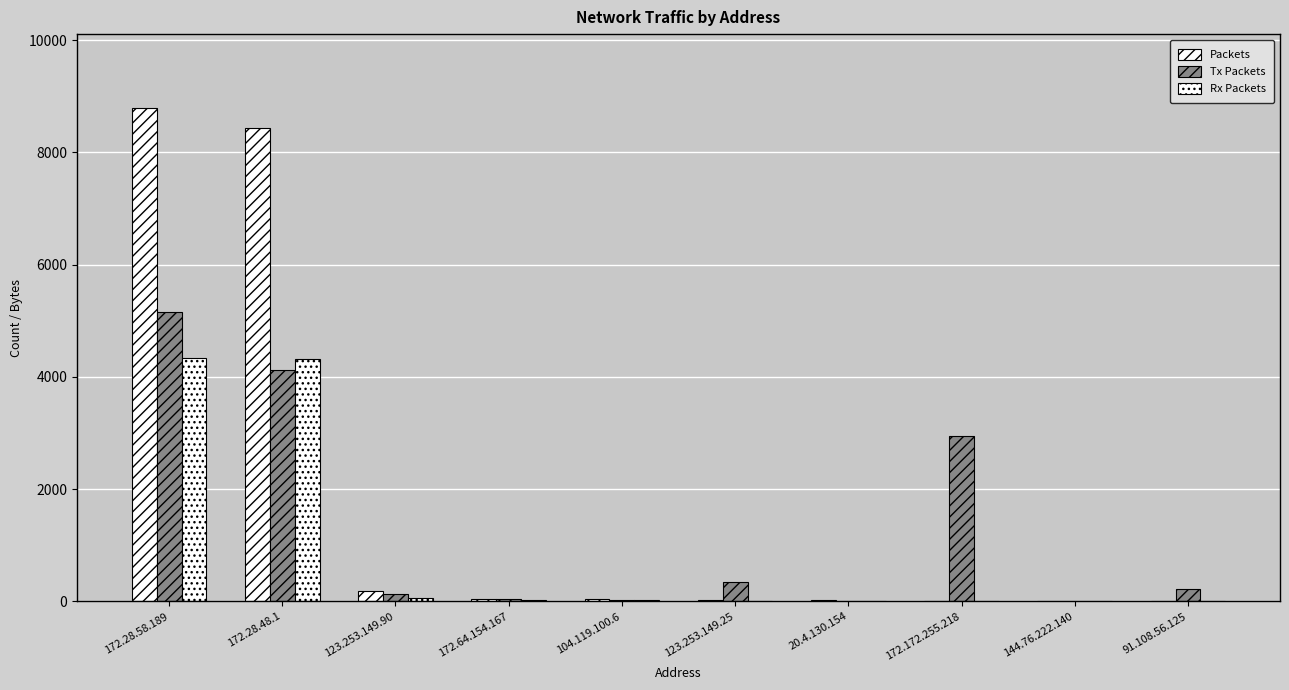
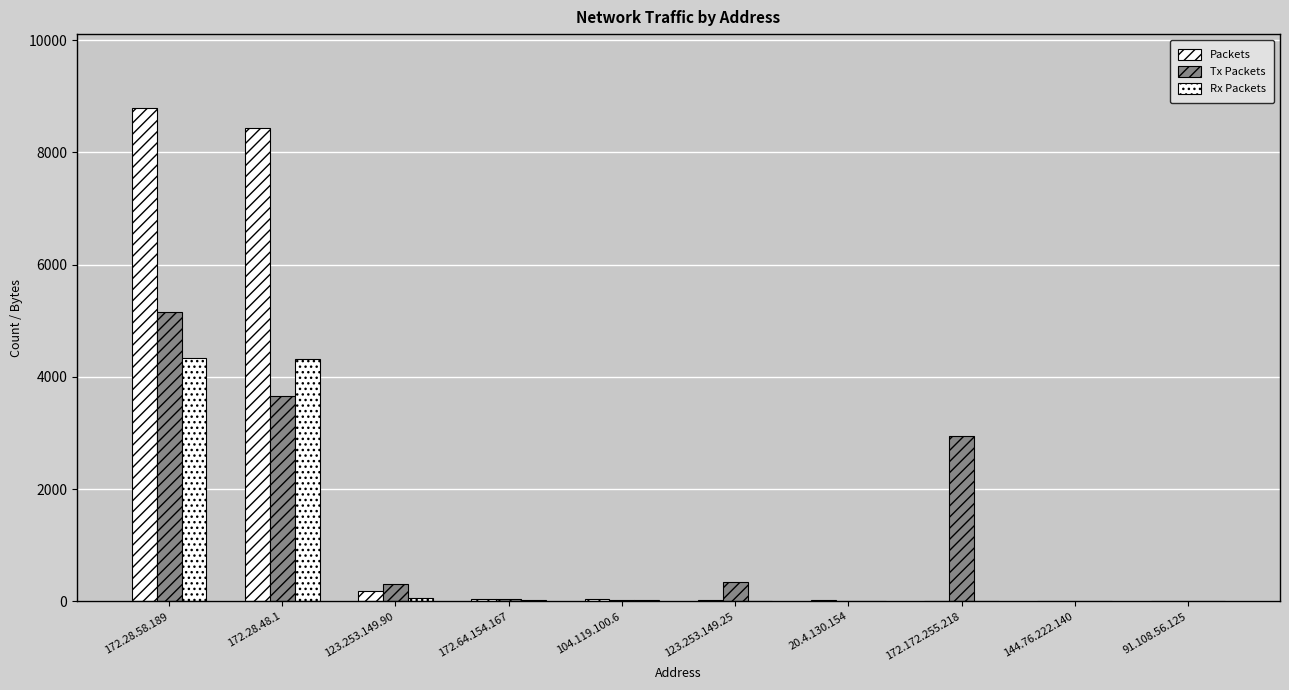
Tx Packets, 172.28.48.1: 4100 -> 3700
Tx Packets, 123.253.149.90: 100 -> 300
Tx Packets, 91.108.56.125: 200 -> 0
